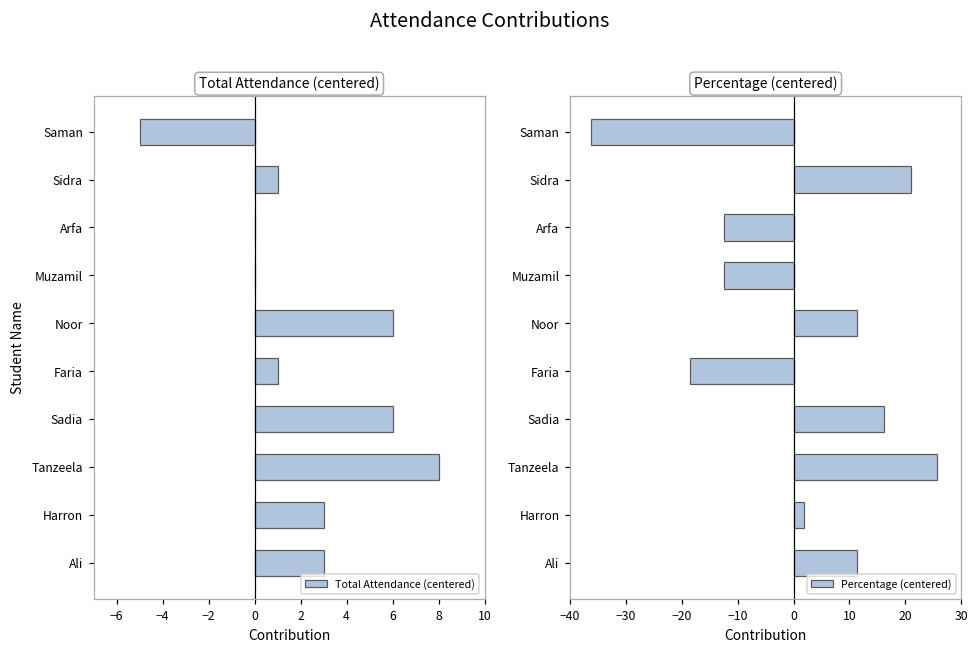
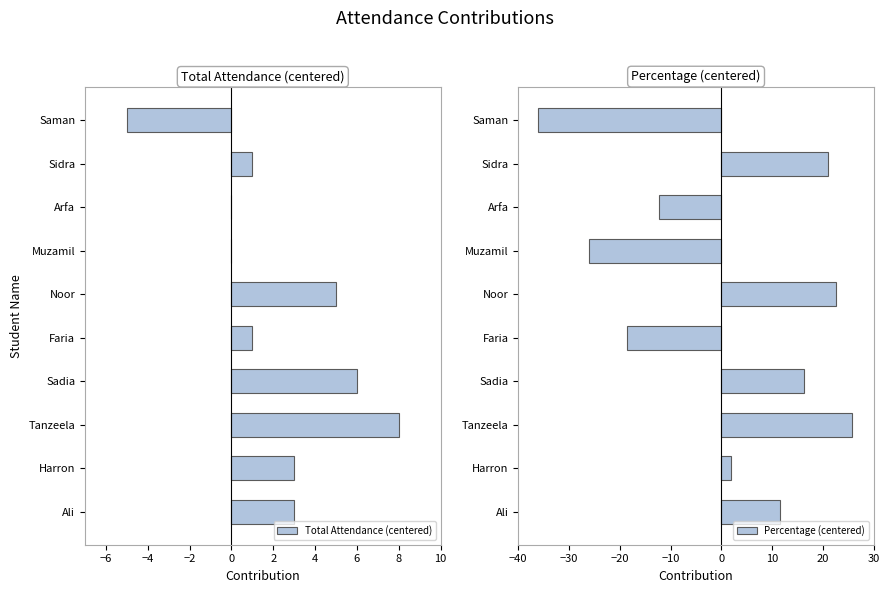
Total Attendance (centered), Noor: 6.0 -> 5.0
Percentage (centered), Muzamil: -12 -> -26
Percentage (centered), Noor: 11 -> 23
